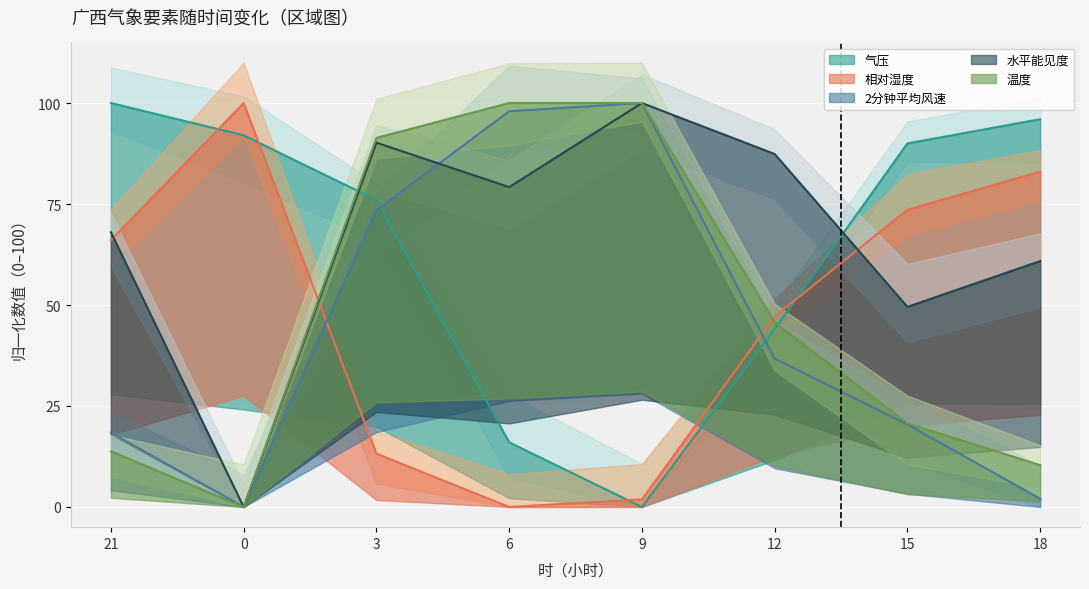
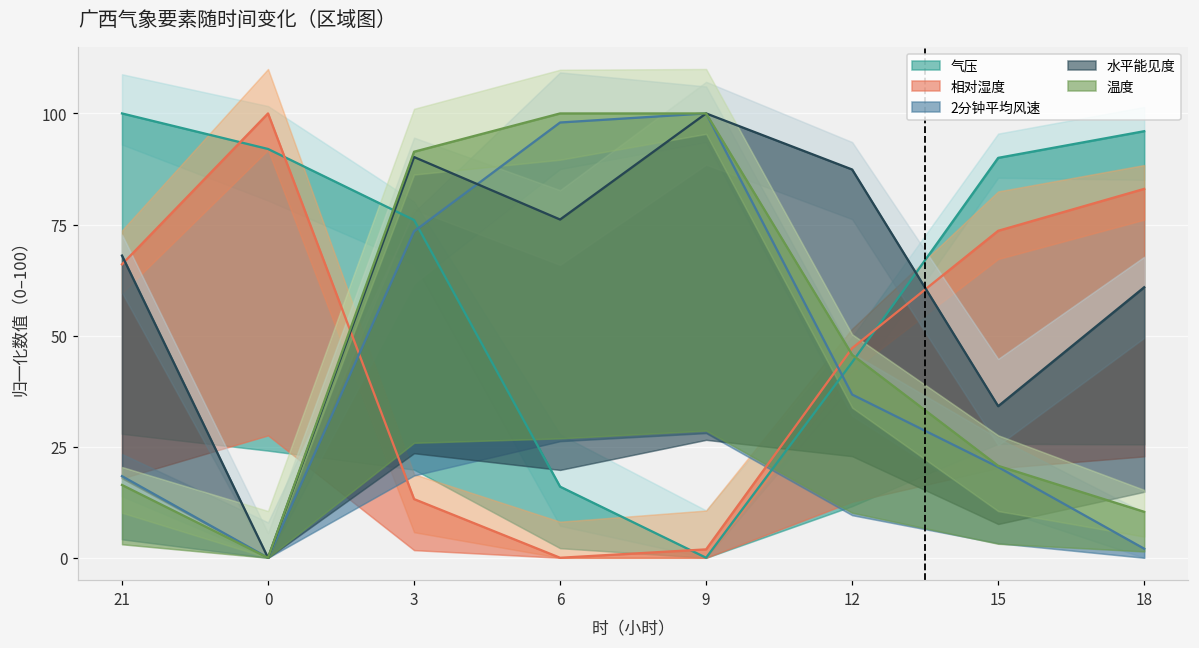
温度, 21: 14 -> 16
水平能见度, 6: 79 -> 76
水平能见度, 15: 50 -> 34
